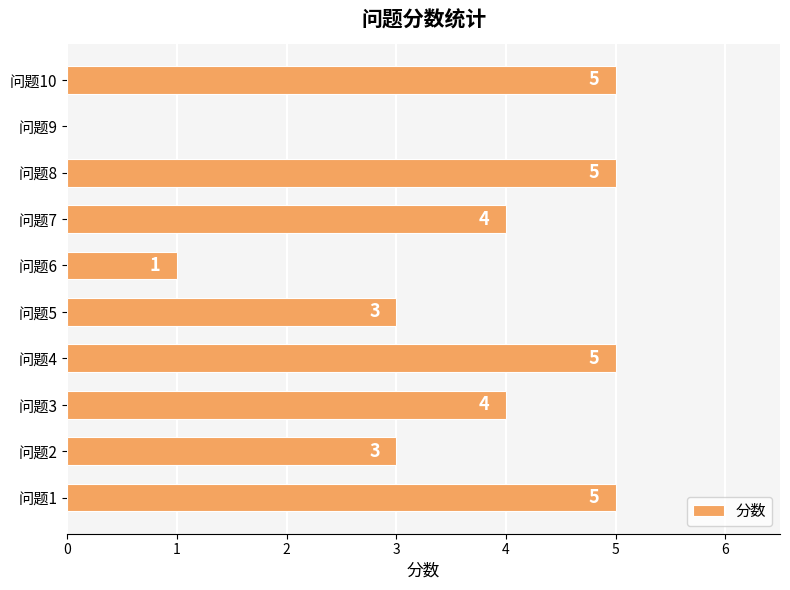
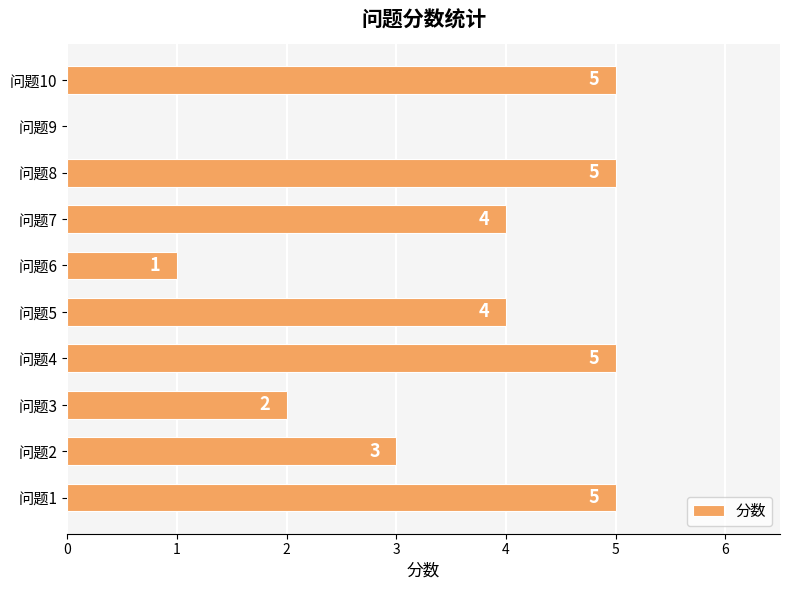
问题5: 3 -> 4
问题3: 4 -> 2
